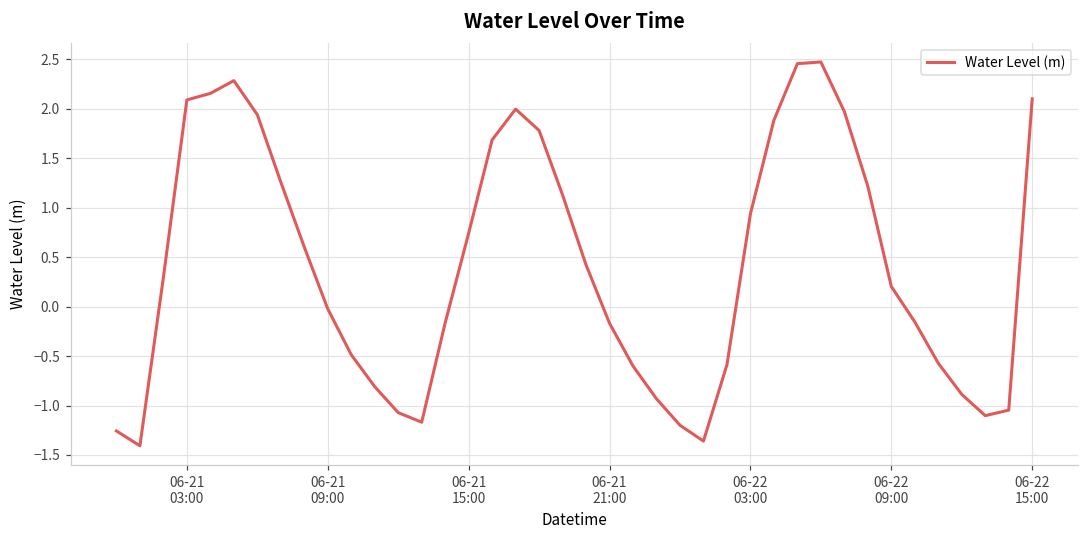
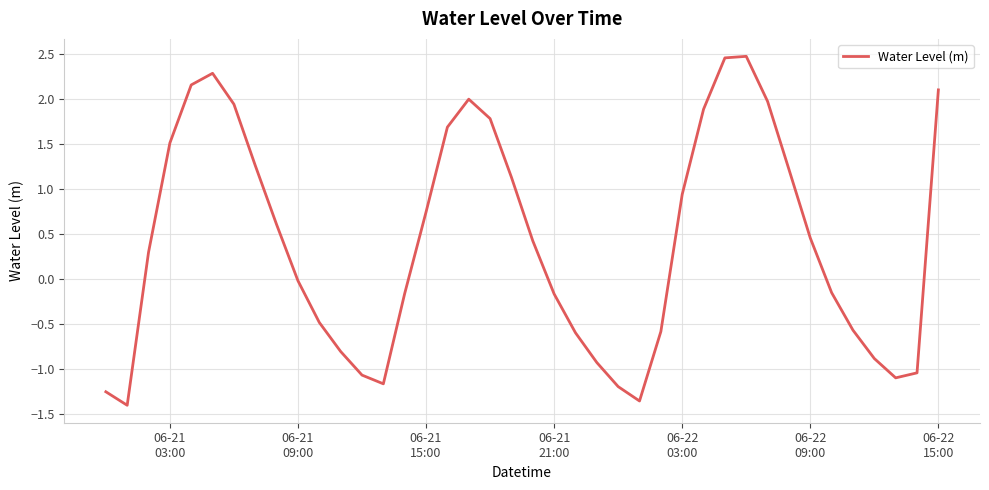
06-21 03:00: 2.1 -> 1.5
06-22 09:00: 0.2 -> 0.5
